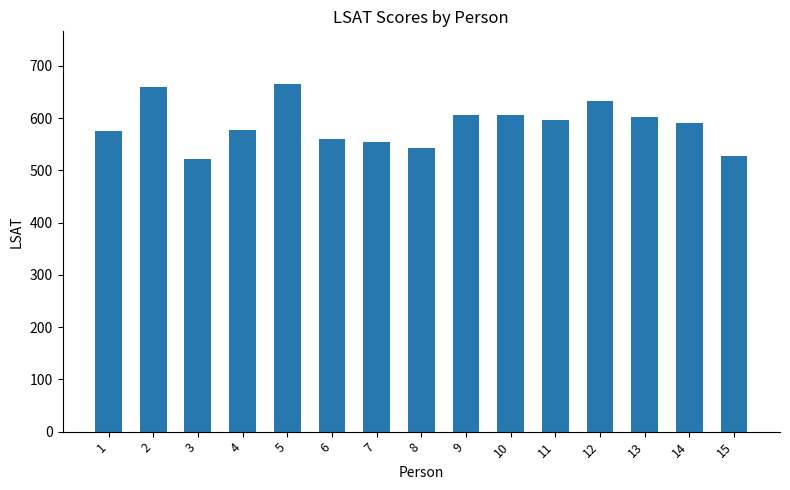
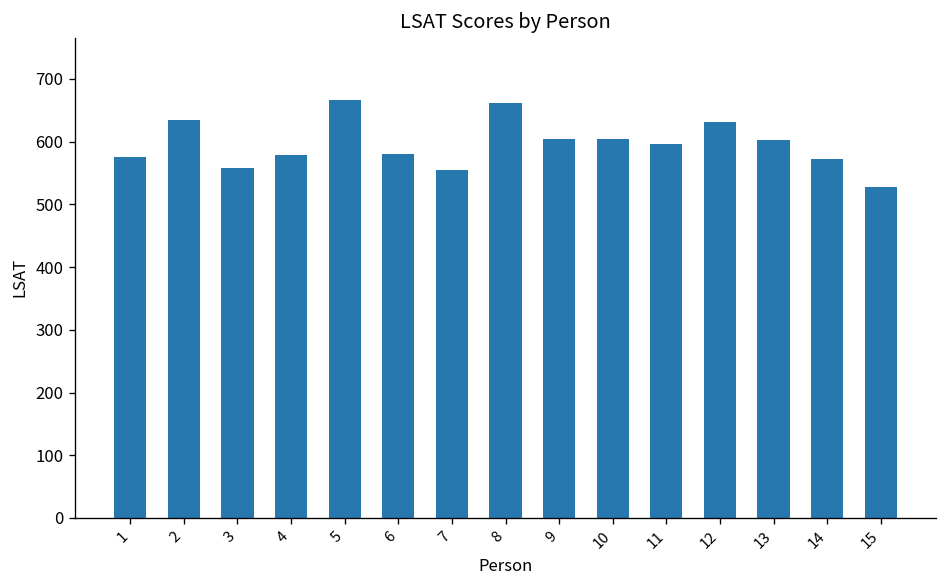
2: 660 -> 640
3: 520 -> 560
6: 560 -> 580
8: 540 -> 660
14: 590 -> 570
